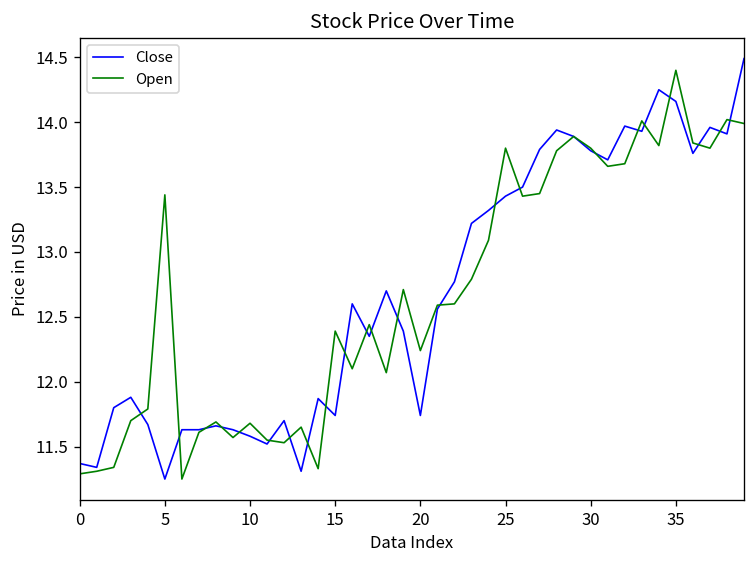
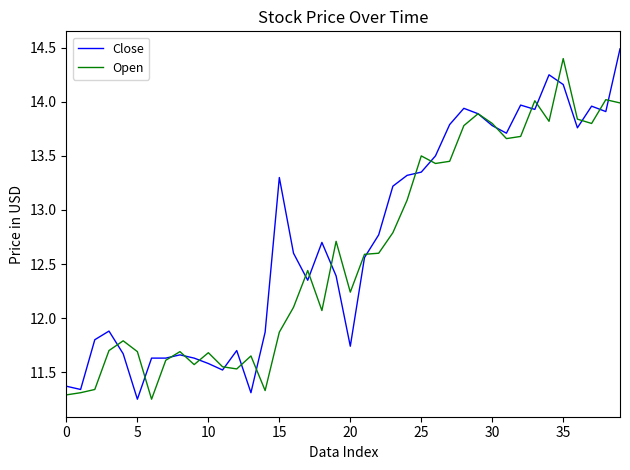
Open, 5: 13.44 -> 11.69
Close, 15: 11.74 -> 13.30
Open, 15: 12.39 -> 11.87
Close, 25: 13.43 -> 13.35
Open, 25: 13.8 -> 13.5
